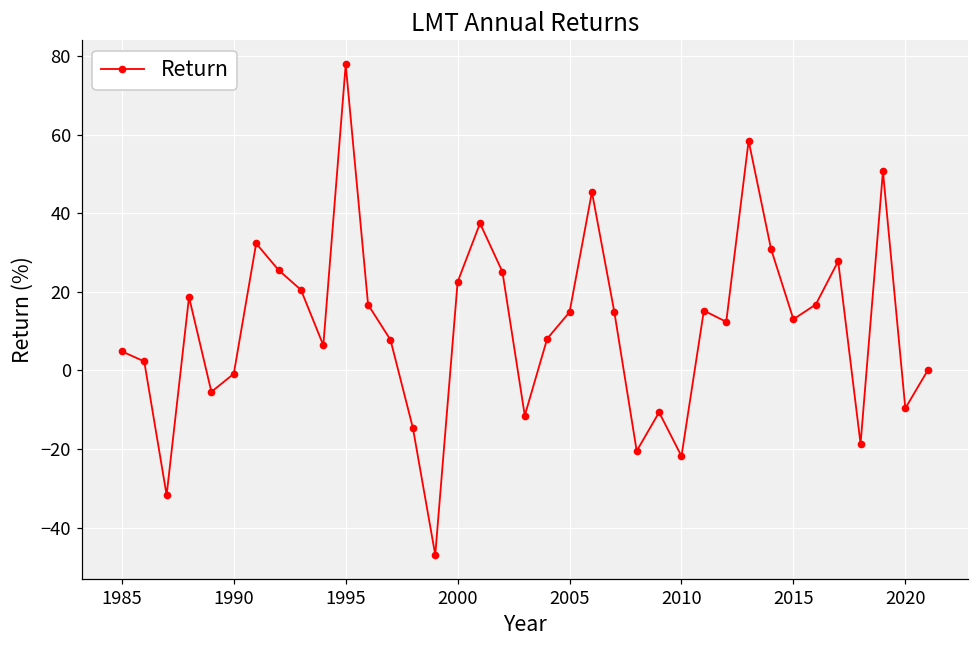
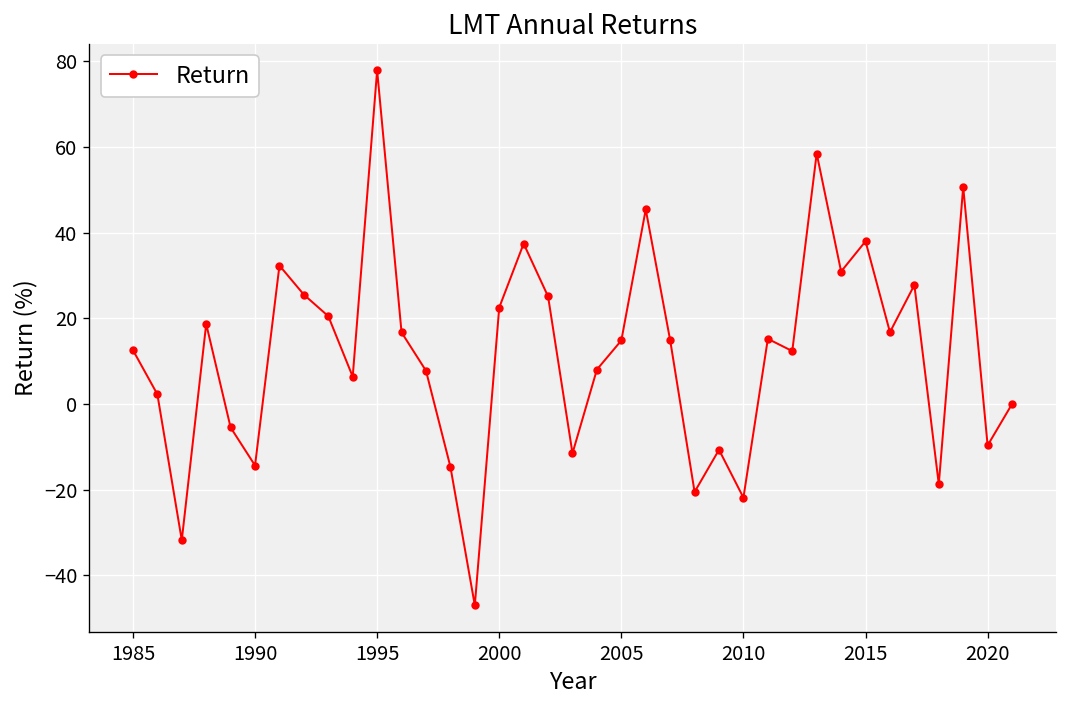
1985: 5 -> 13
1990: -1 -> -14
2015: 13 -> 38
